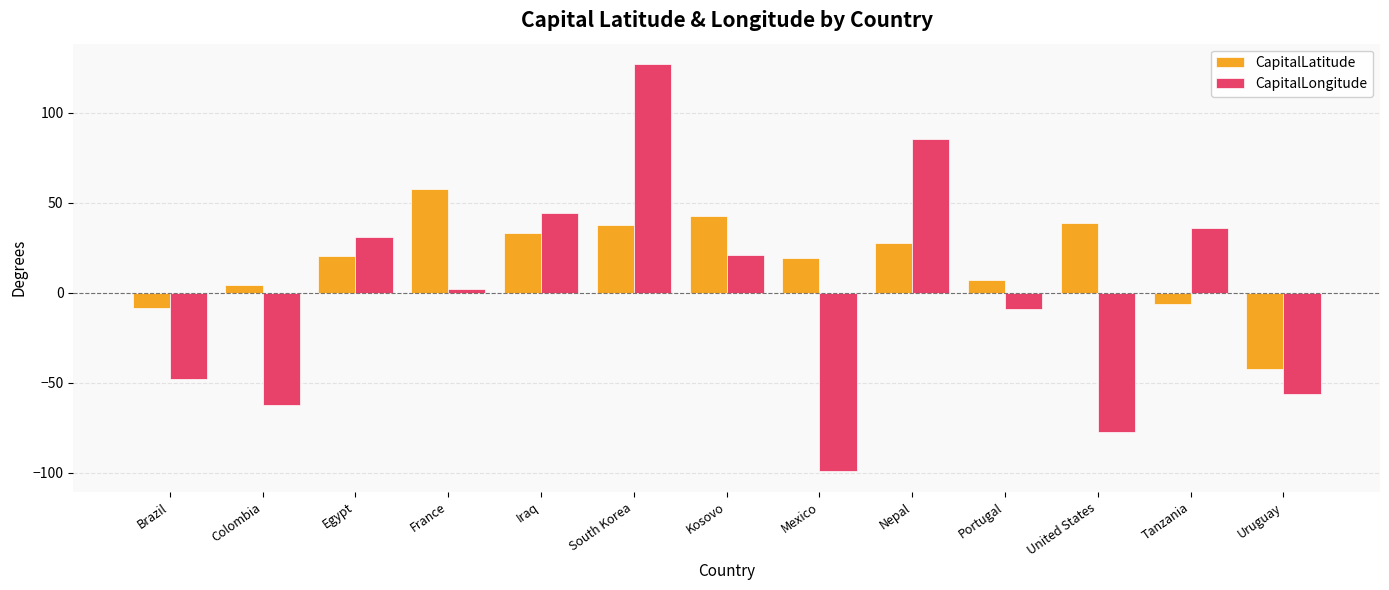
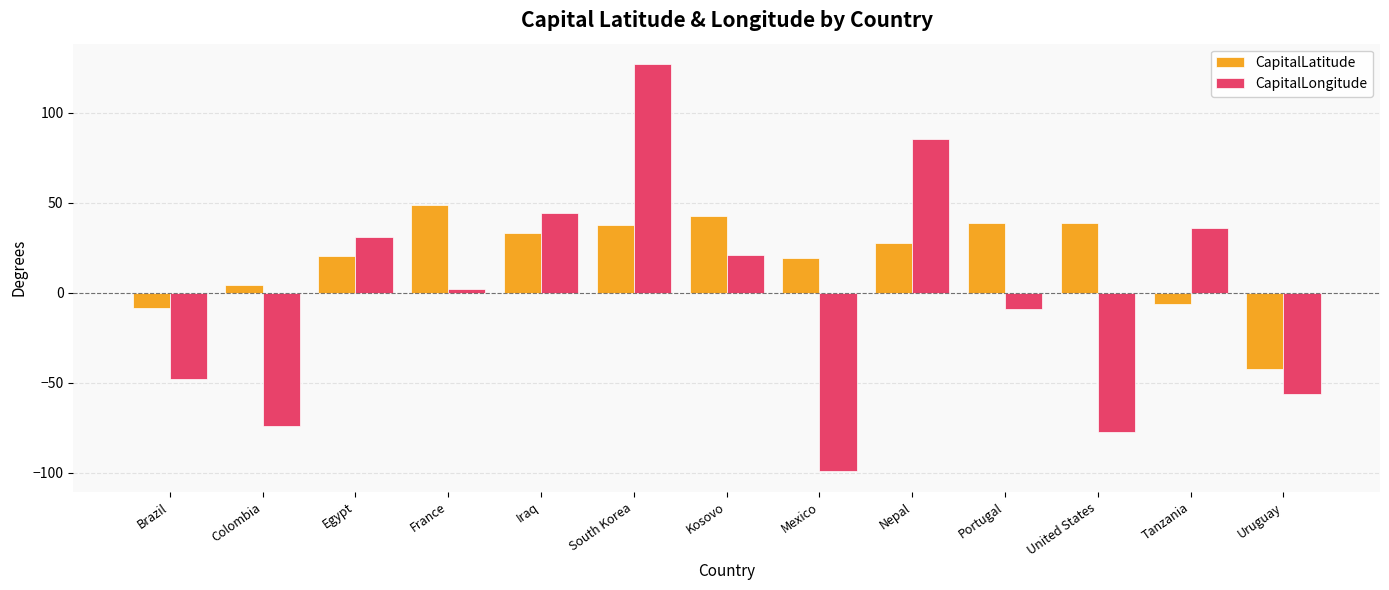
CapitalLongitude, Colombia: -62 -> -74
CapitalLatitude, France: 58 -> 49
CapitalLatitude, Portugal: 7 -> 39
